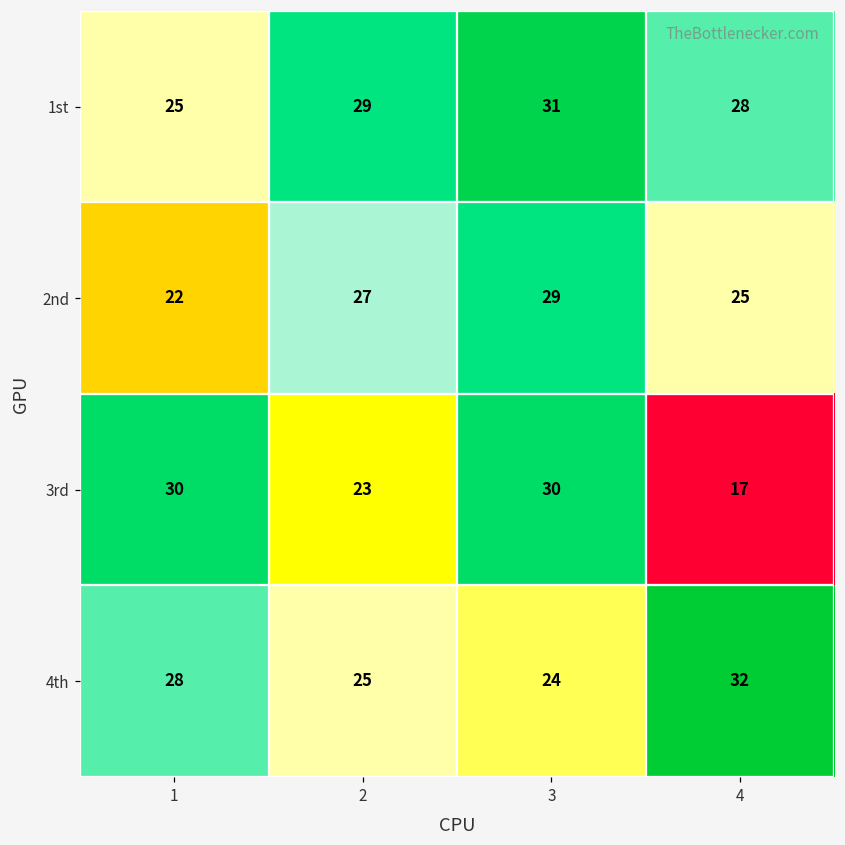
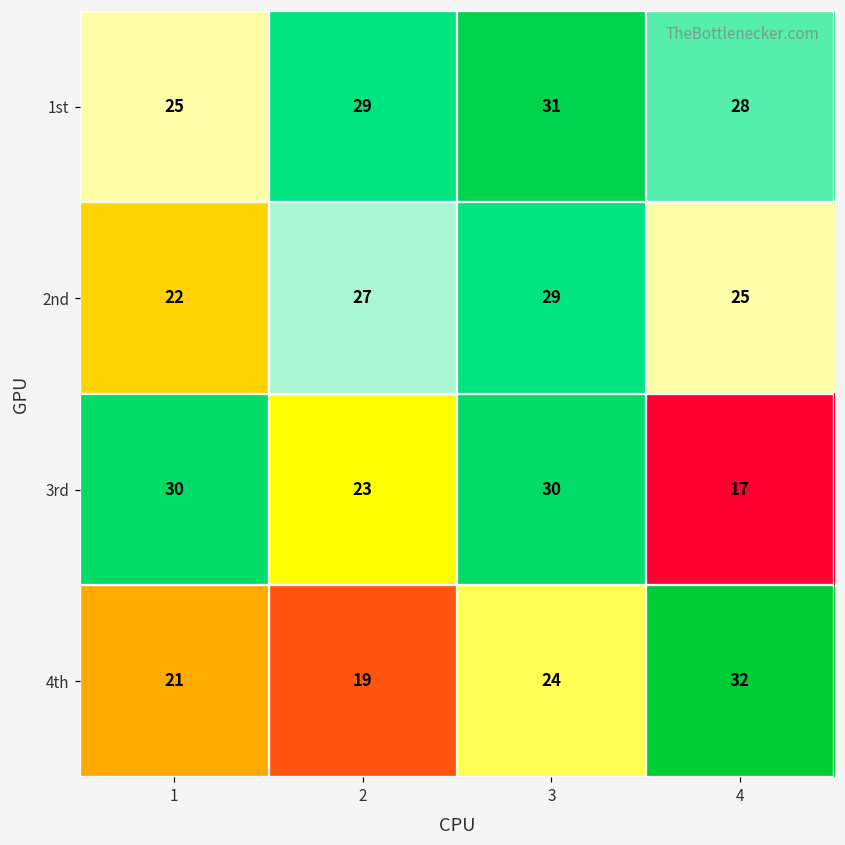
4th, 1: 28 -> 21
4th, 2: 25 -> 19
